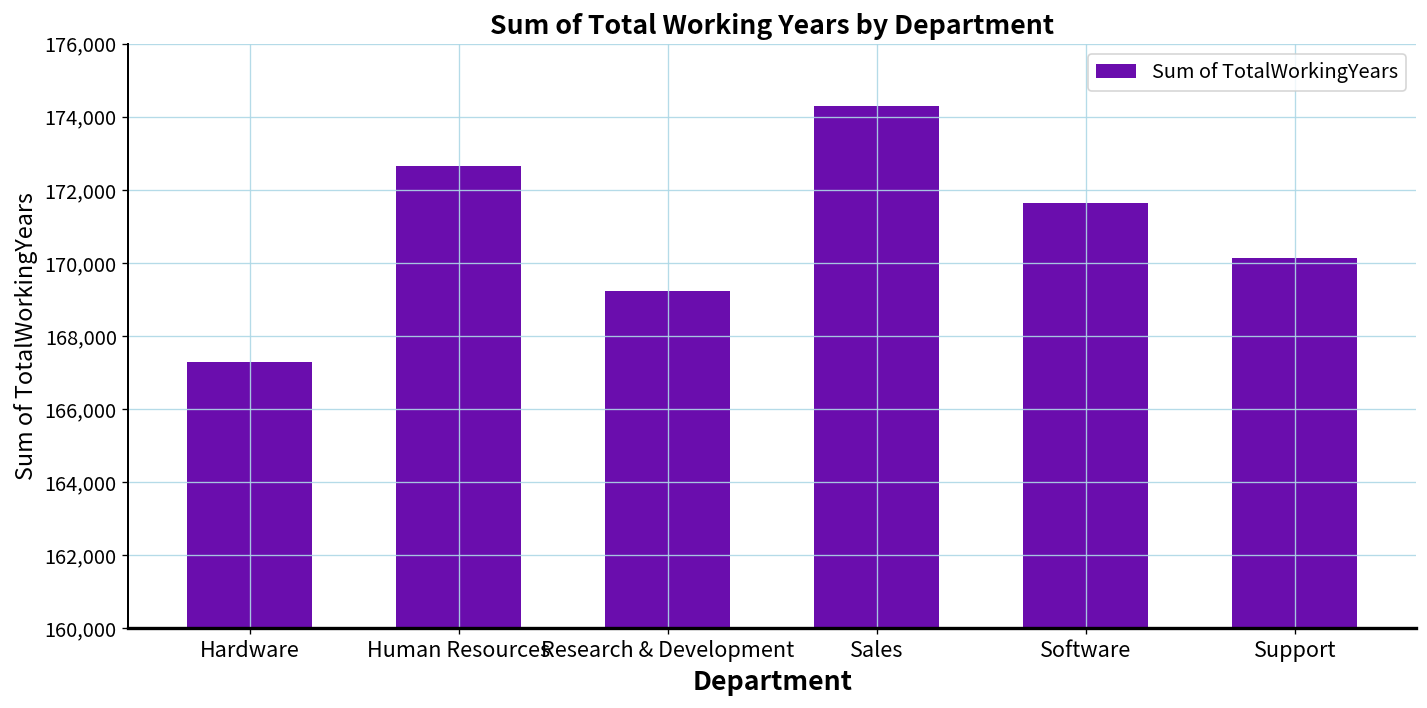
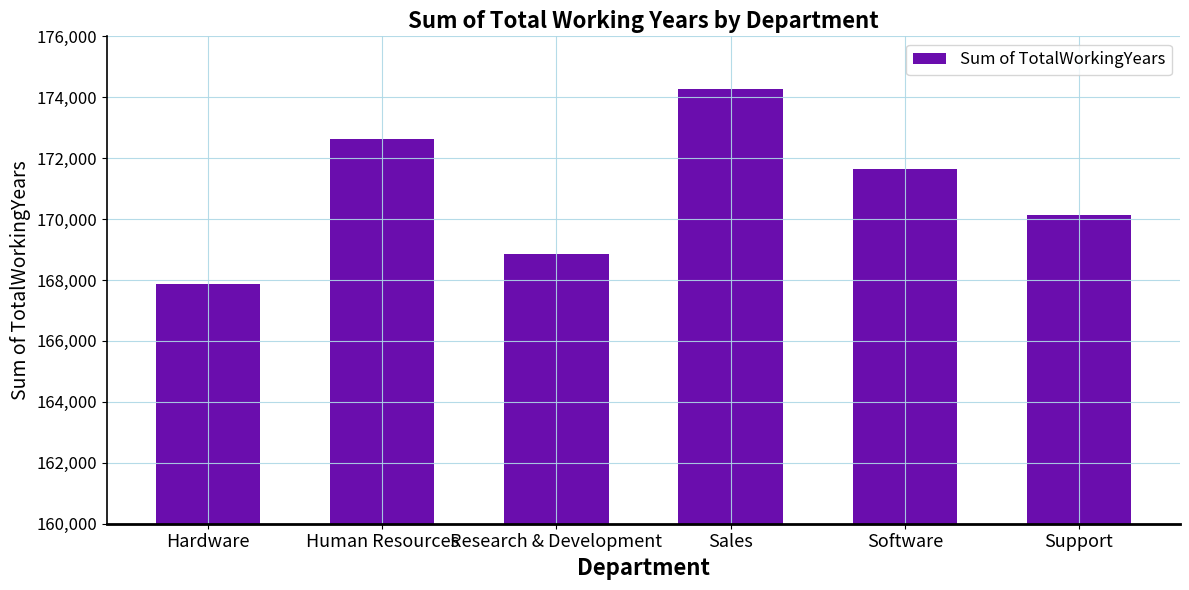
Hardware: 167,300 -> 167,900
Research & Development: 169,200 -> 168,900
